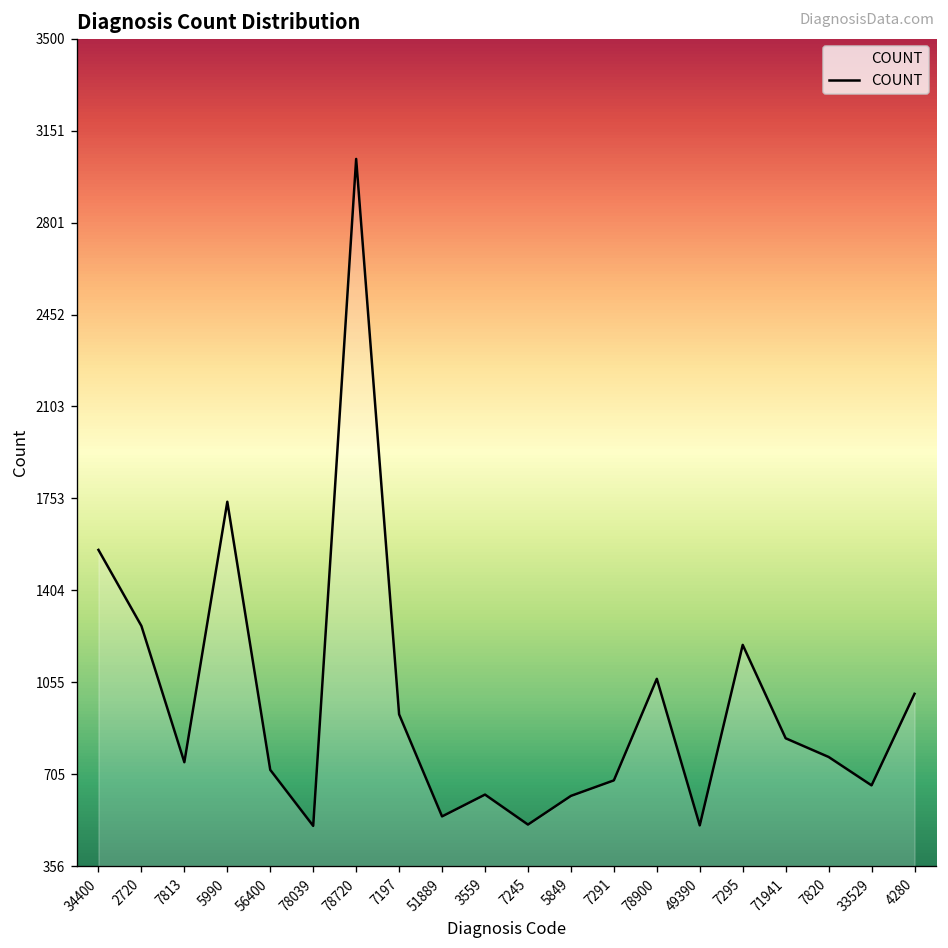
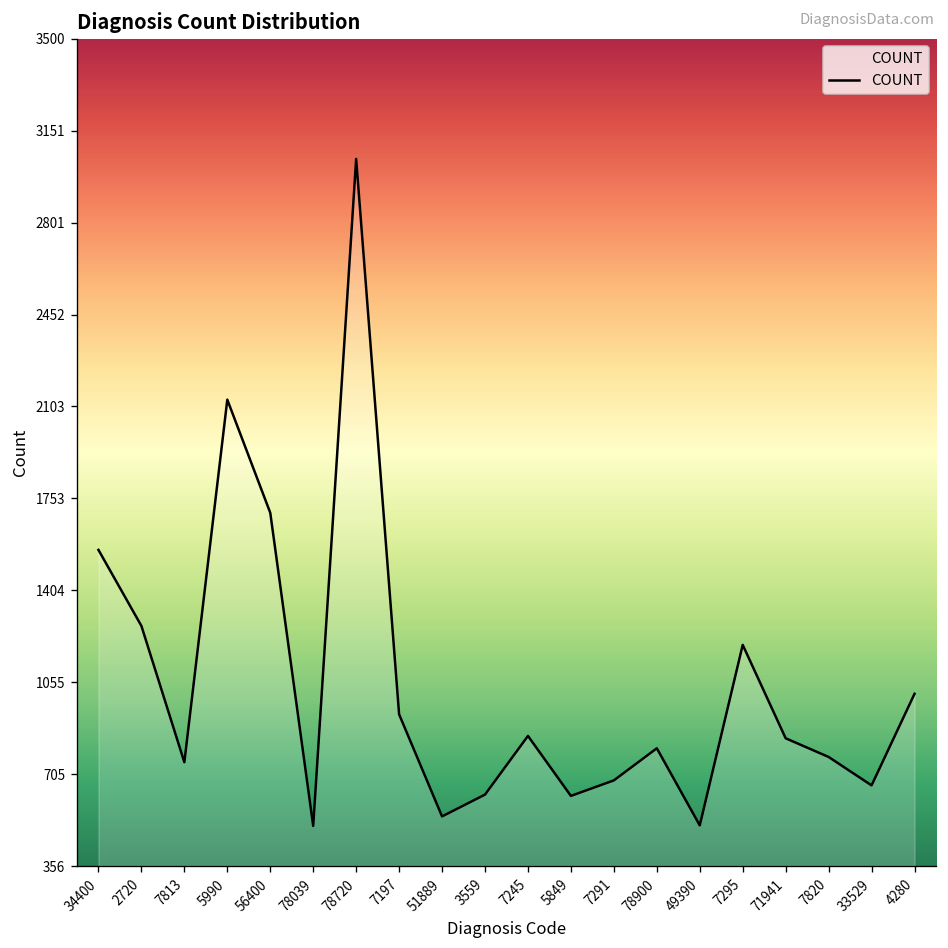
5990: 1740 -> 2130
56400: 720 -> 1700
7245: 510 -> 850
78900: 1070 -> 800
